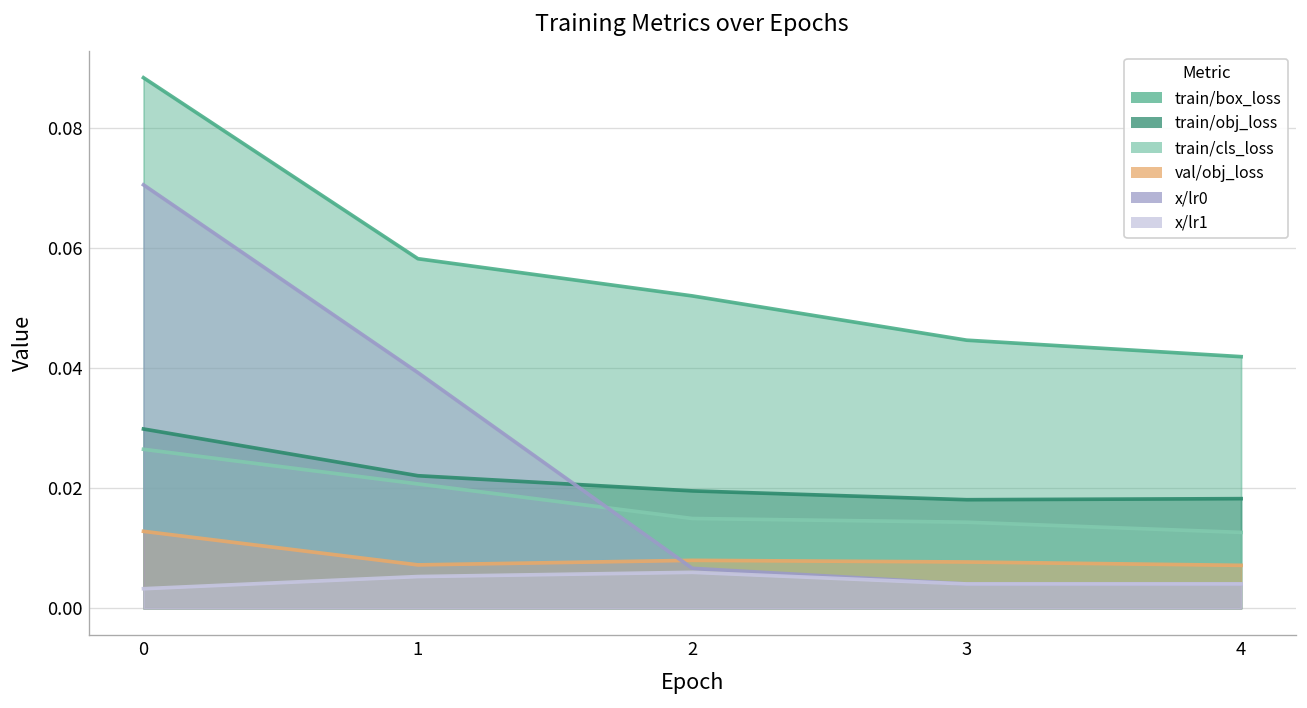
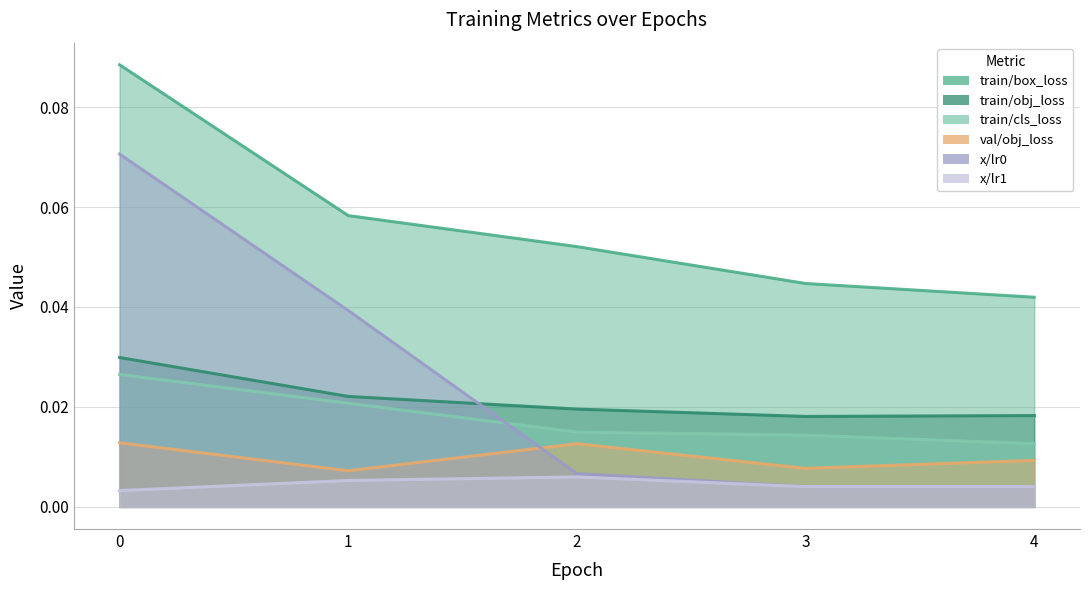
val/obj_loss, 2: 0.008 -> 0.013
val/obj_loss, 4: 0.007 -> 0.009
